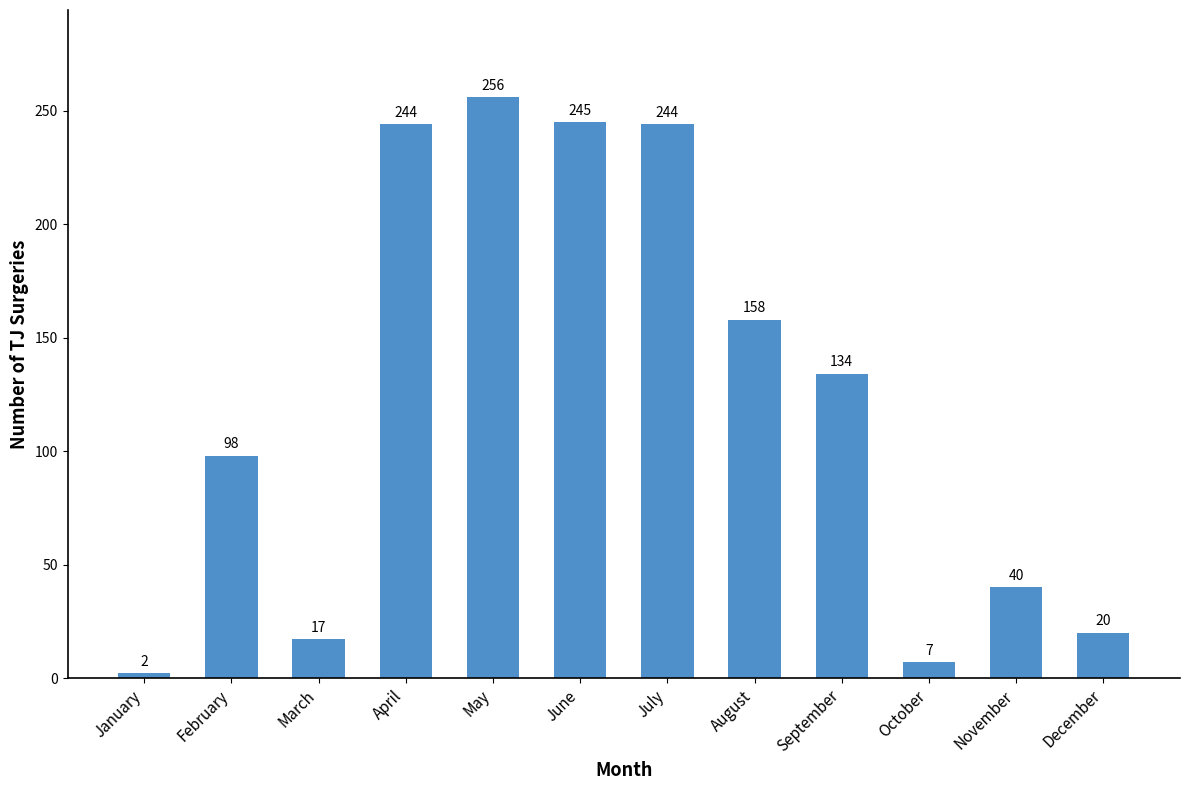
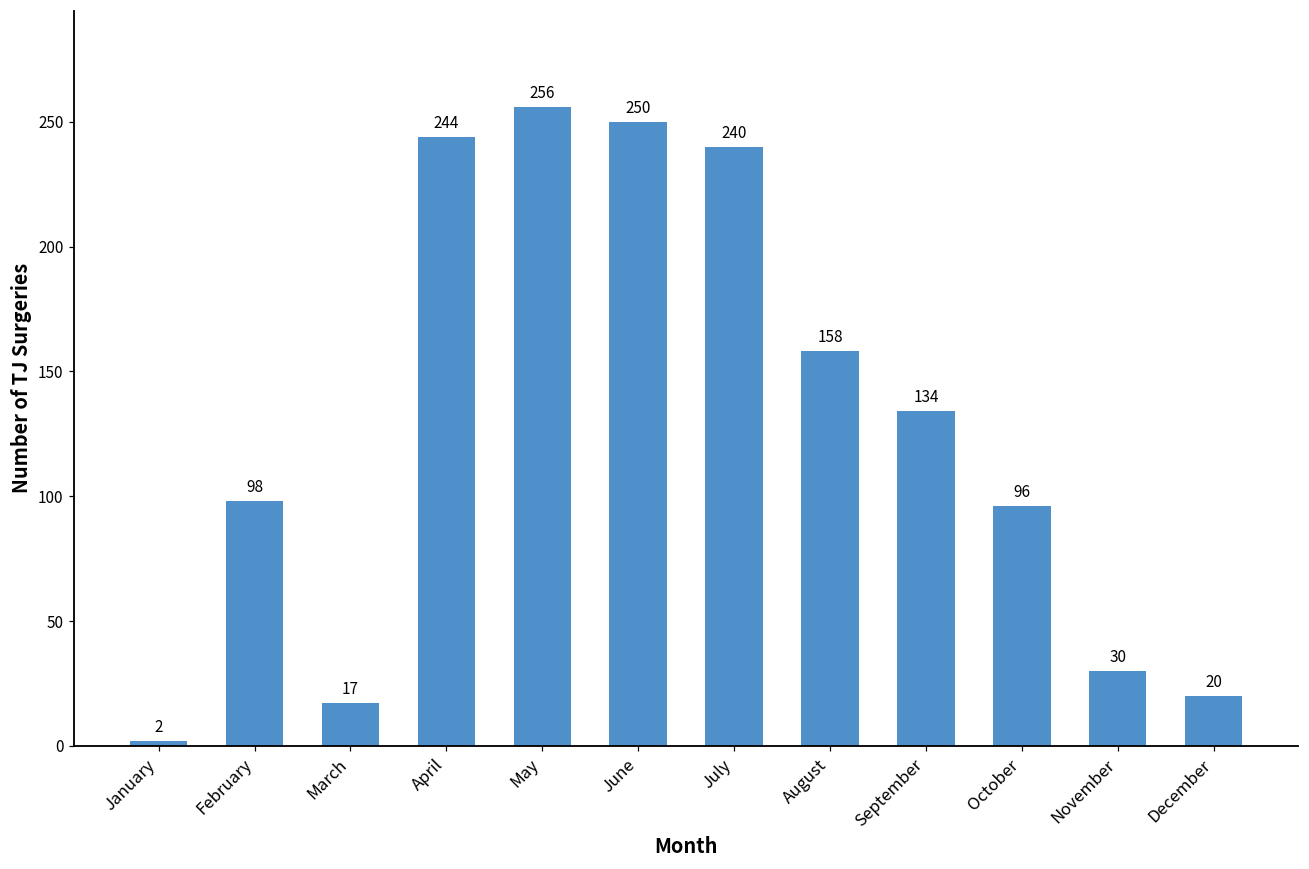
June: 245 -> 250
July: 244 -> 240
October: 7 -> 96
November: 40 -> 30
